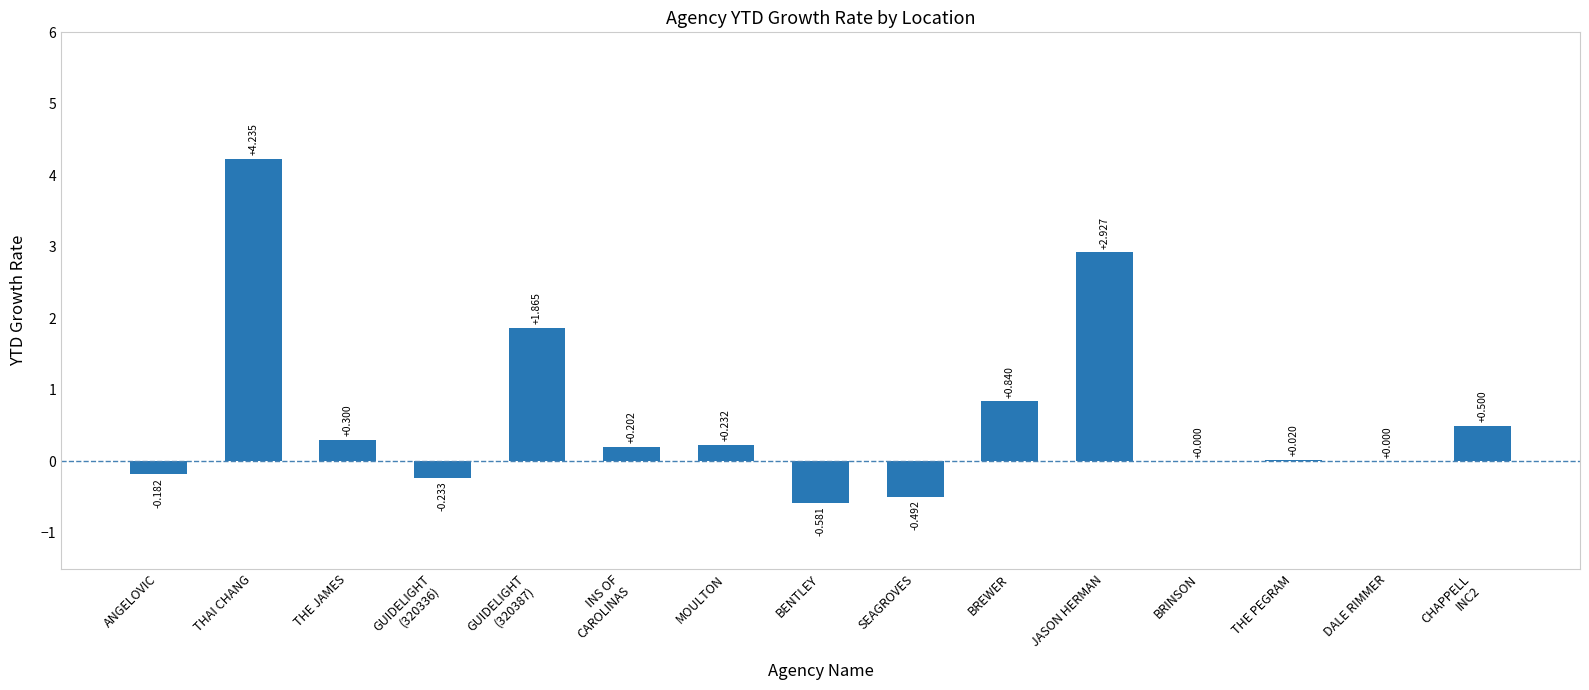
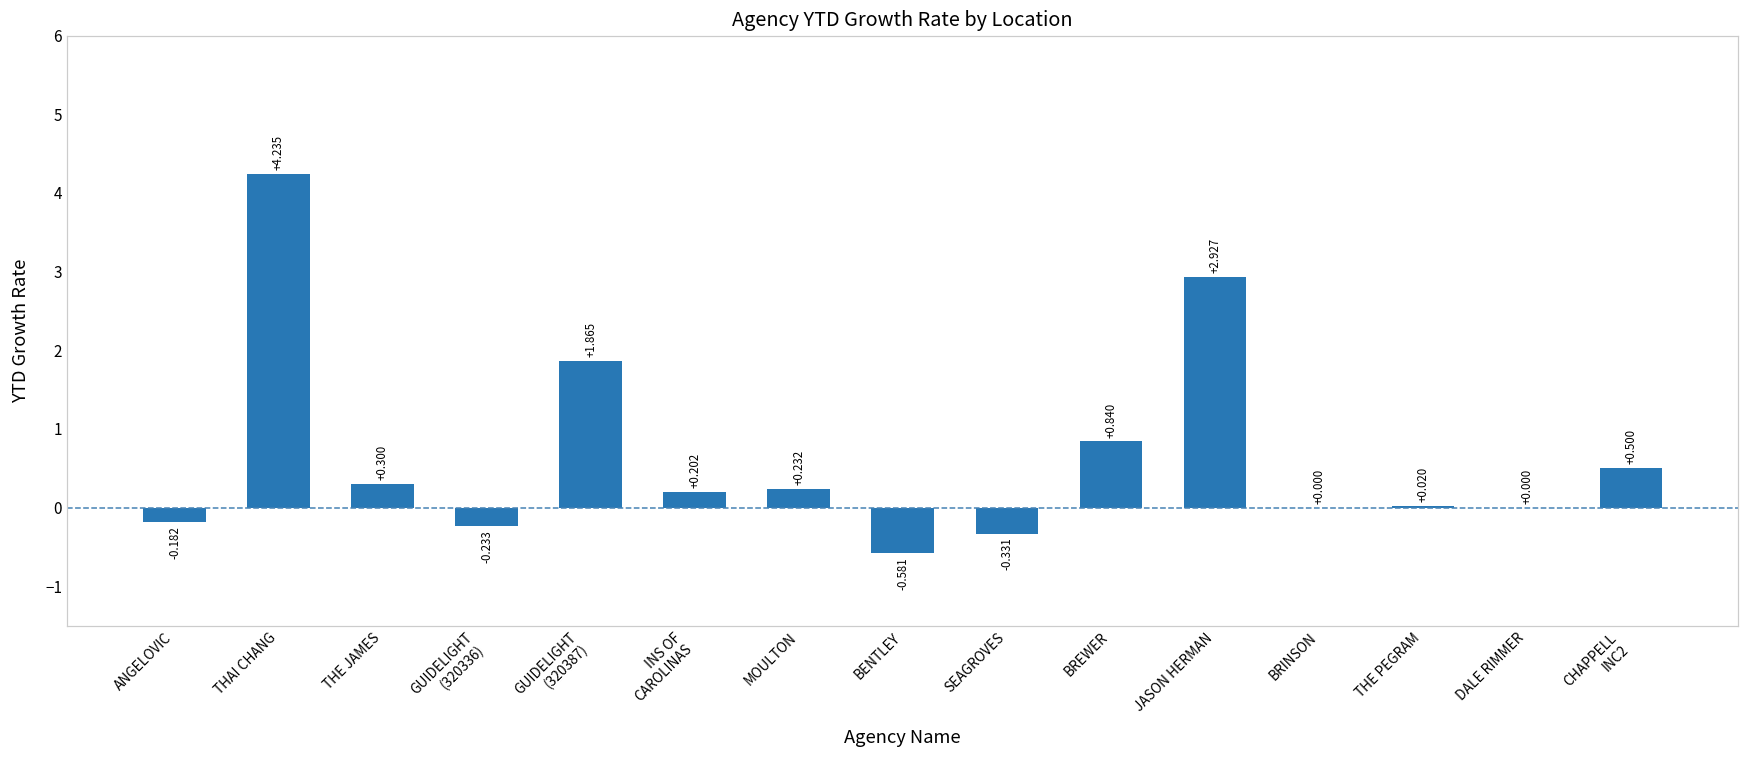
SEAGROVES: -0.492 -> -0.331
